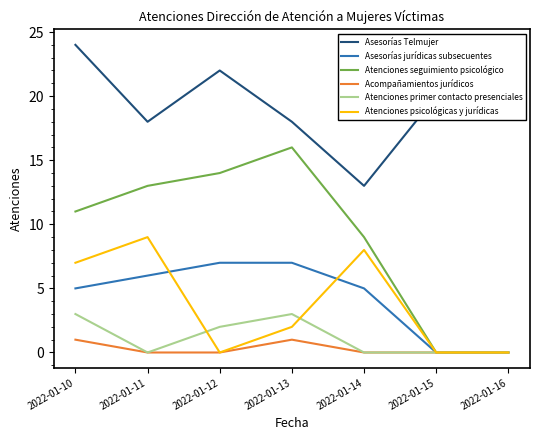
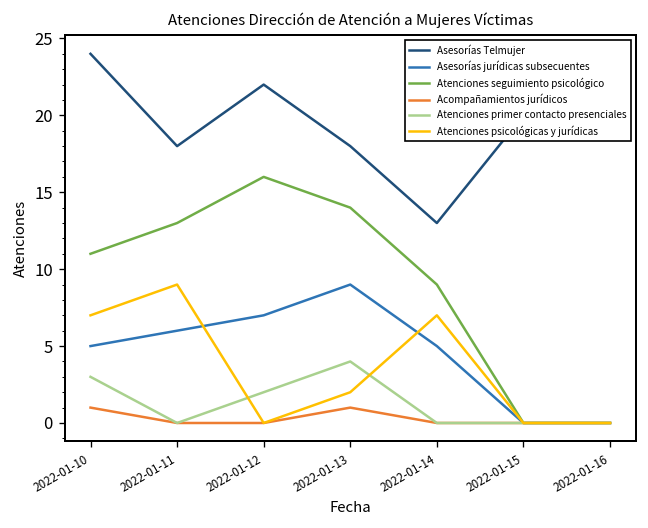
Atenciones seguimiento psicológico, 2022-01-12: 14 -> 16
Asesorías jurídicas subsecuentes, 2022-01-13: 7 -> 9
Atenciones seguimiento psicológico, 2022-01-13: 16 -> 14
Atenciones primer contacto presenciales, 2022-01-13: 3 -> 4
Atenciones psicológicas y jurídicas, 2022-01-14: 8 -> 7
